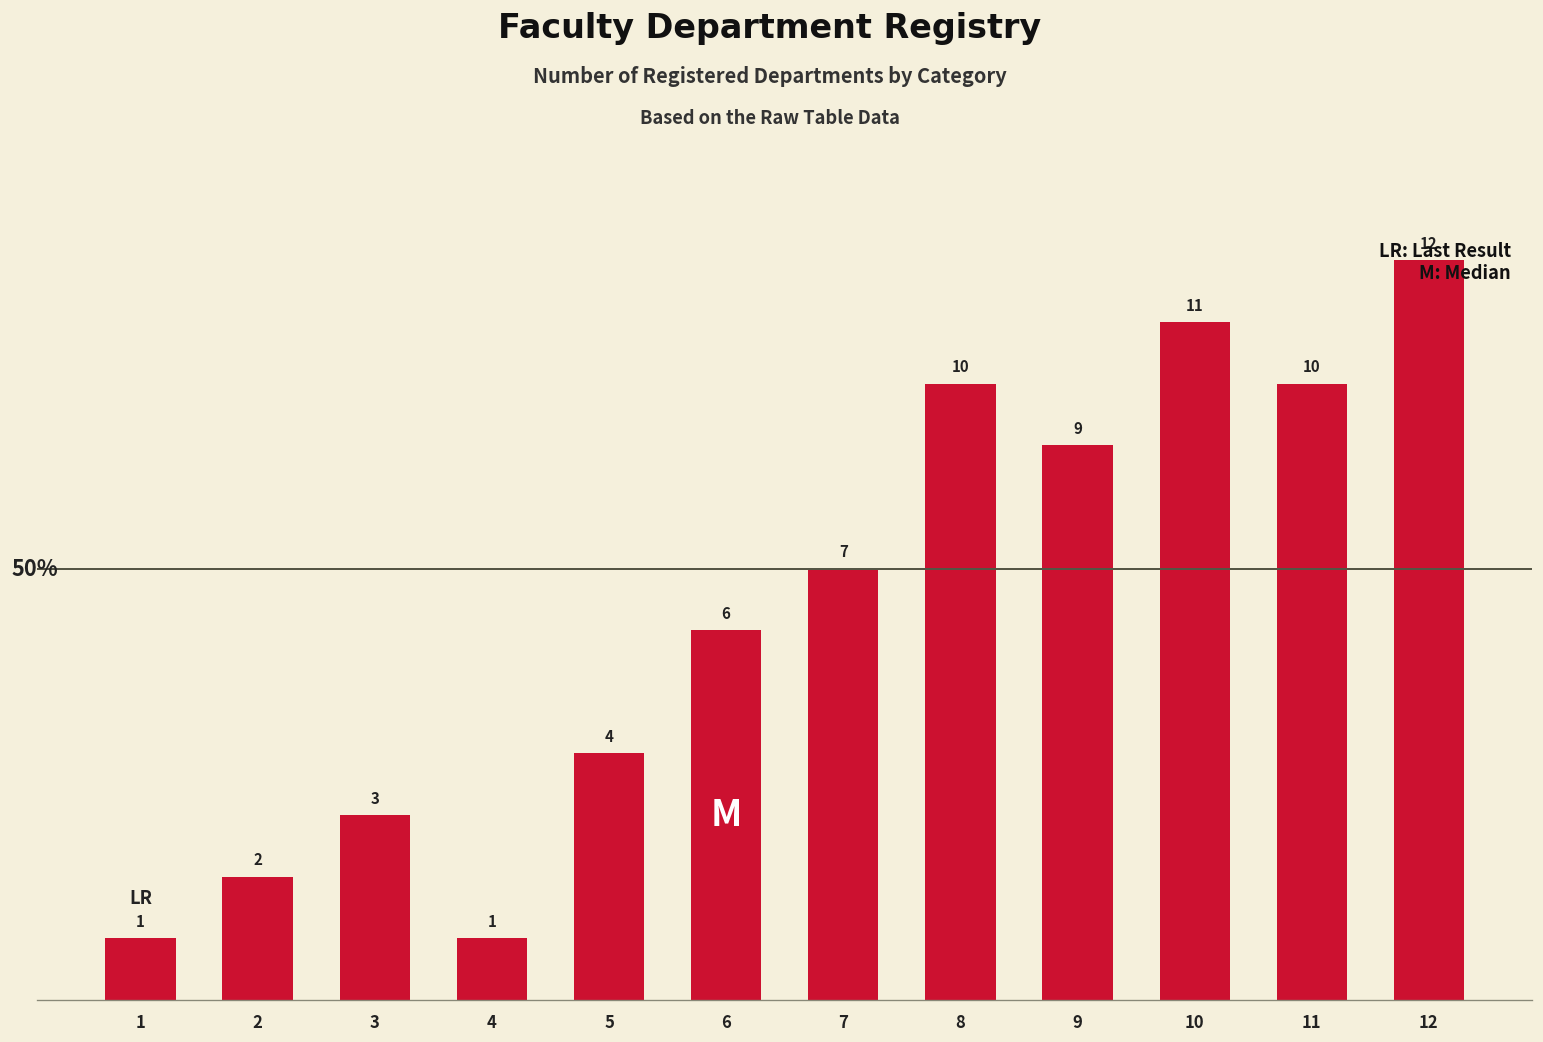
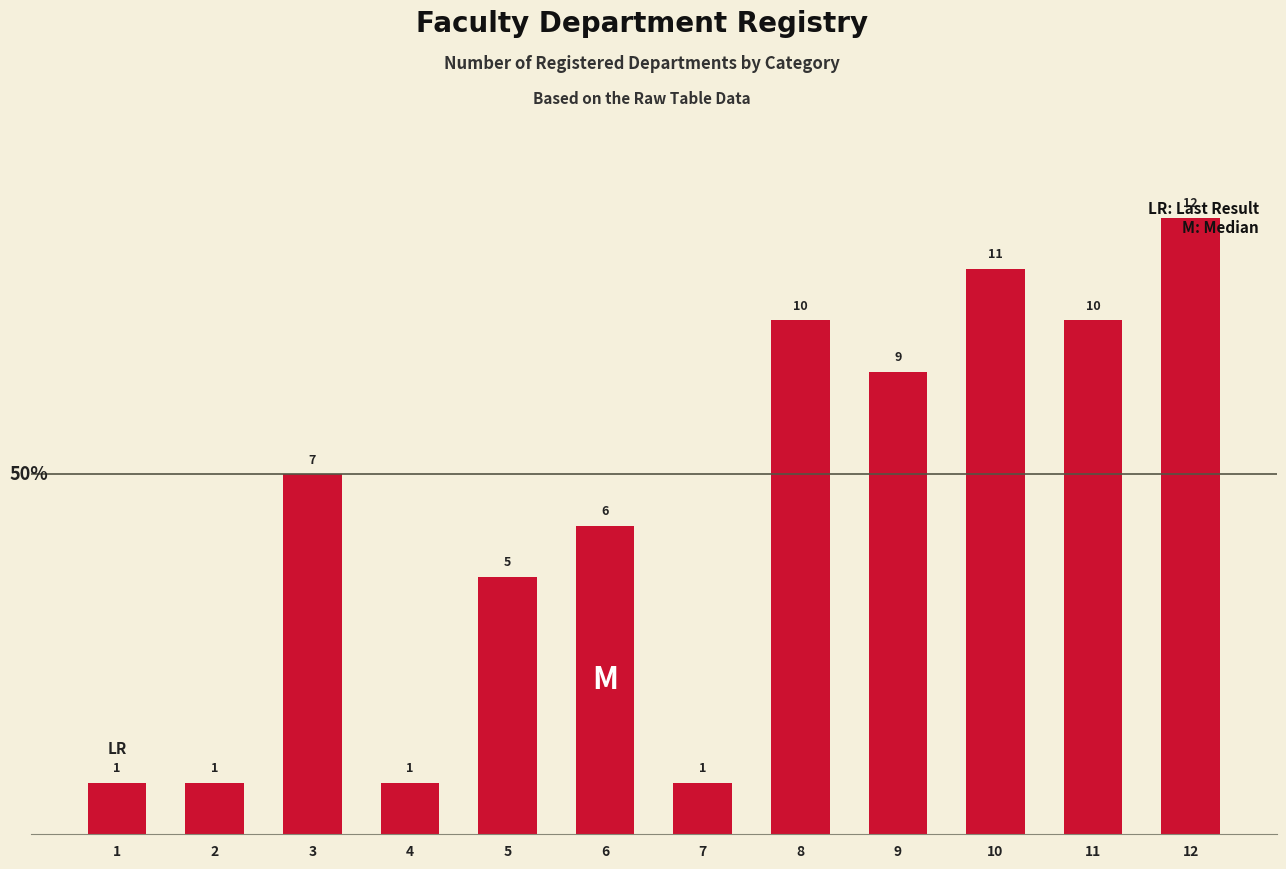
2: 2 -> 1
3: 3 -> 7
5: 4 -> 5
7: 7 -> 1
